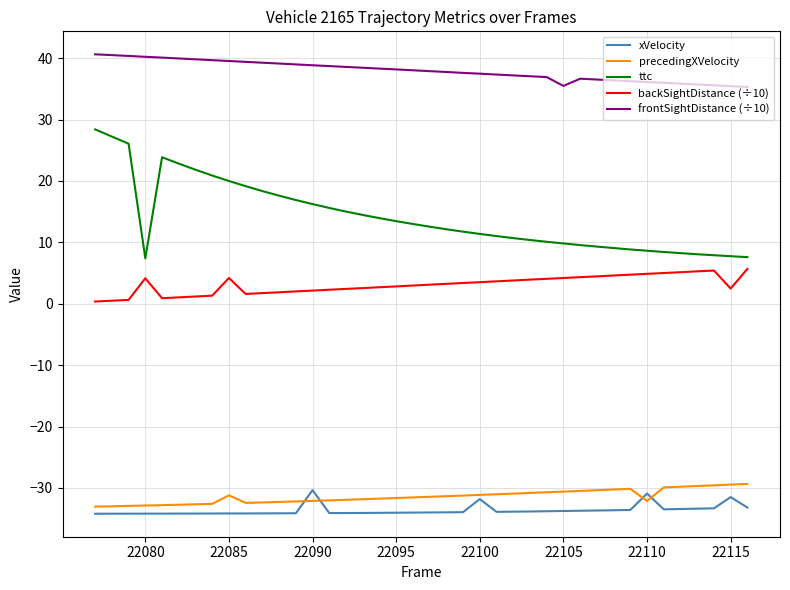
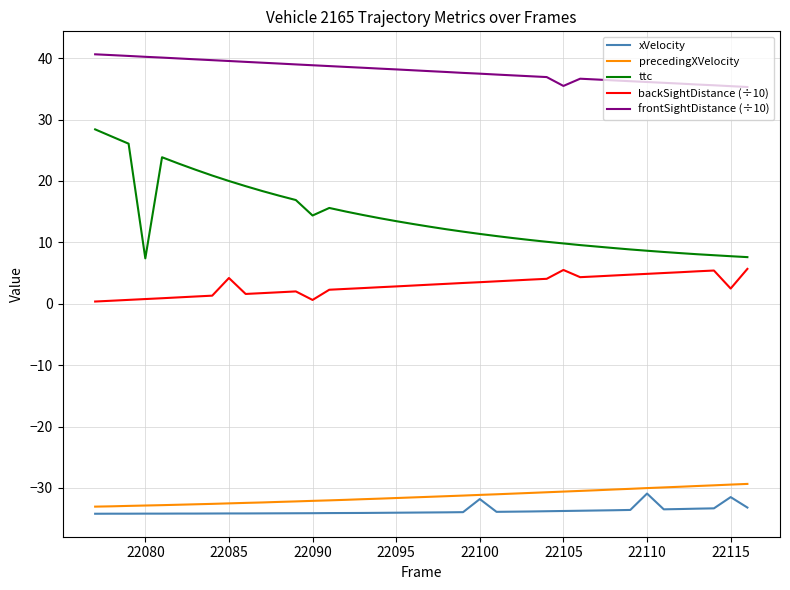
backSightDistance (÷10), 22080: 4 -> 1
precedingXVelocity, 22085: -31 -> -33
xVelocity, 22090: -30 -> -34
ttc, 22090: 16 -> 14
backSightDistance (÷10), 22090: 2 -> 1
backSightDistance (÷10), 22105: 4 -> 5
precedingXVelocity, 22110: -32 -> -30
